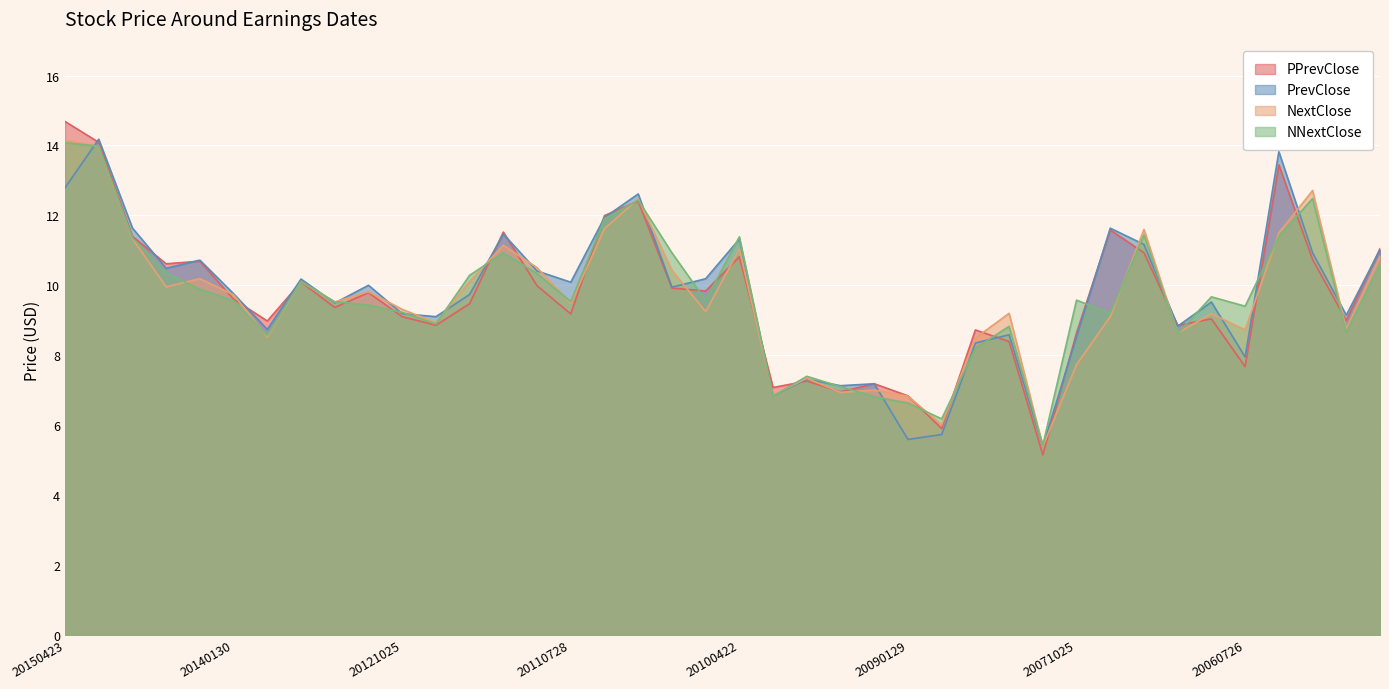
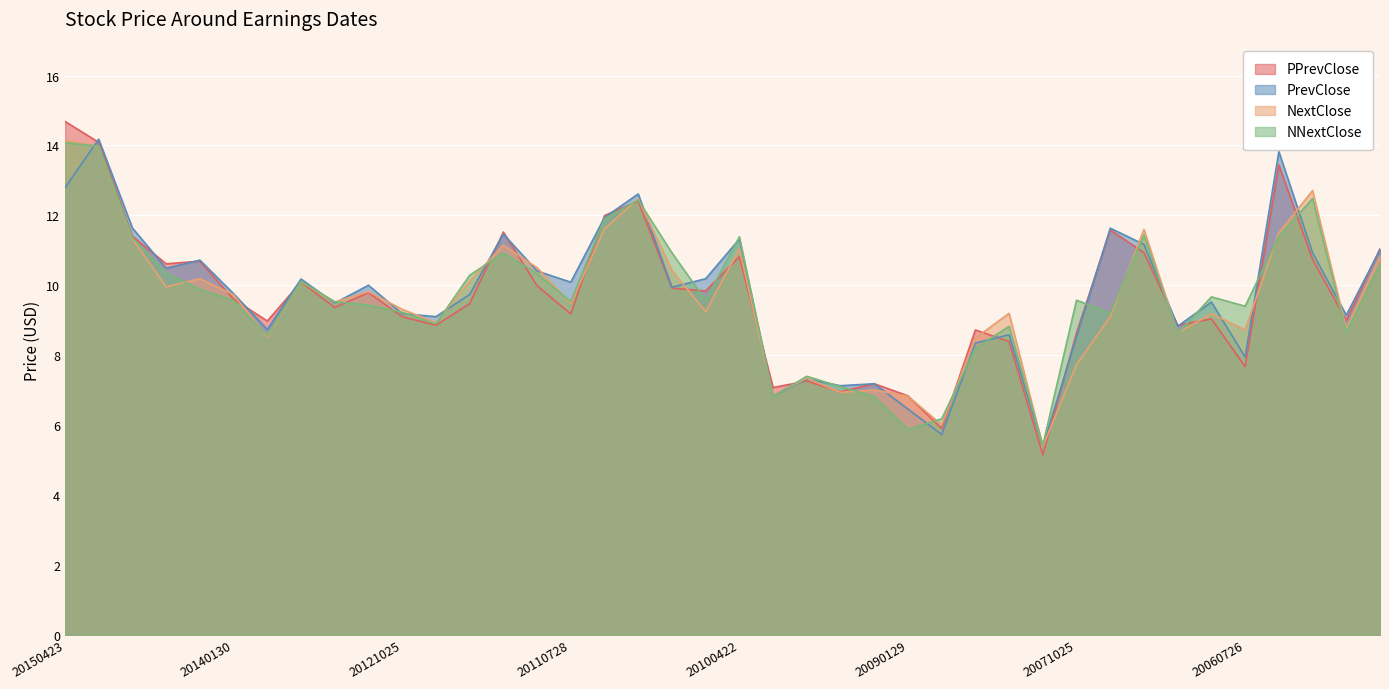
PrevClose, 20090129: 5.6 -> 6.5
NNextClose, 20090129: 6.6 -> 5.9
